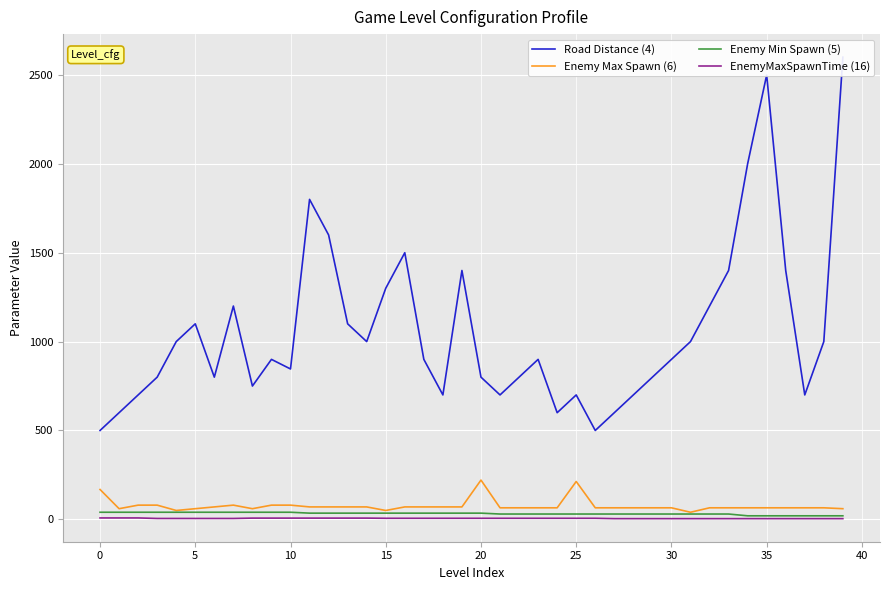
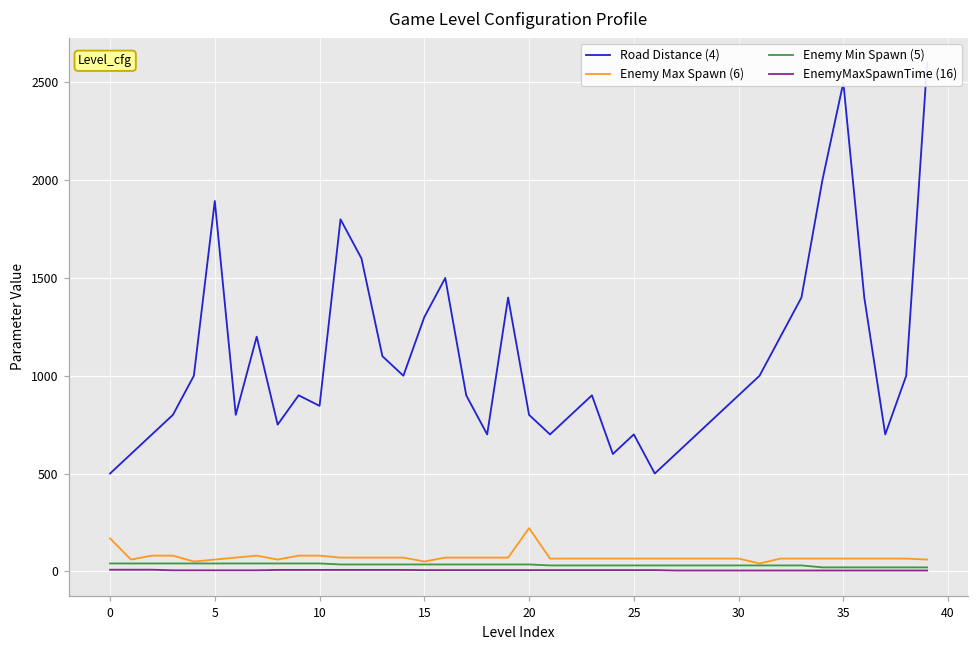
Road Distance (4), 5: 1100 -> 1890
Enemy Max Spawn (6), 25: 210 -> 70
